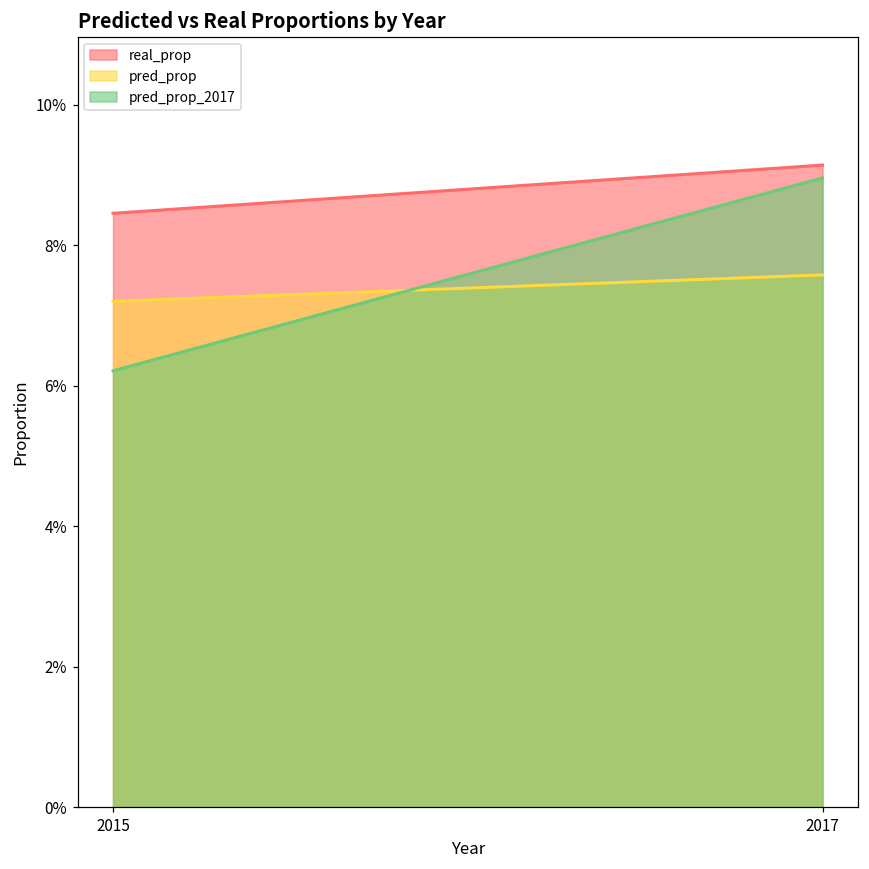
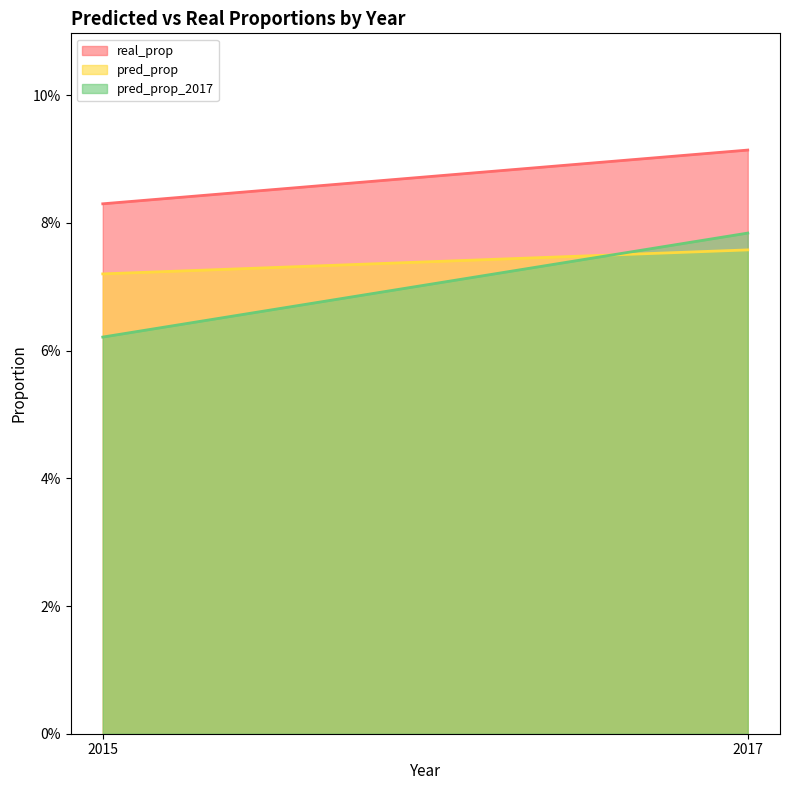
real_prop, 2015: 8.5% -> 8.3%
pred_prop_2017, 2017: 9.0% -> 7.8%
